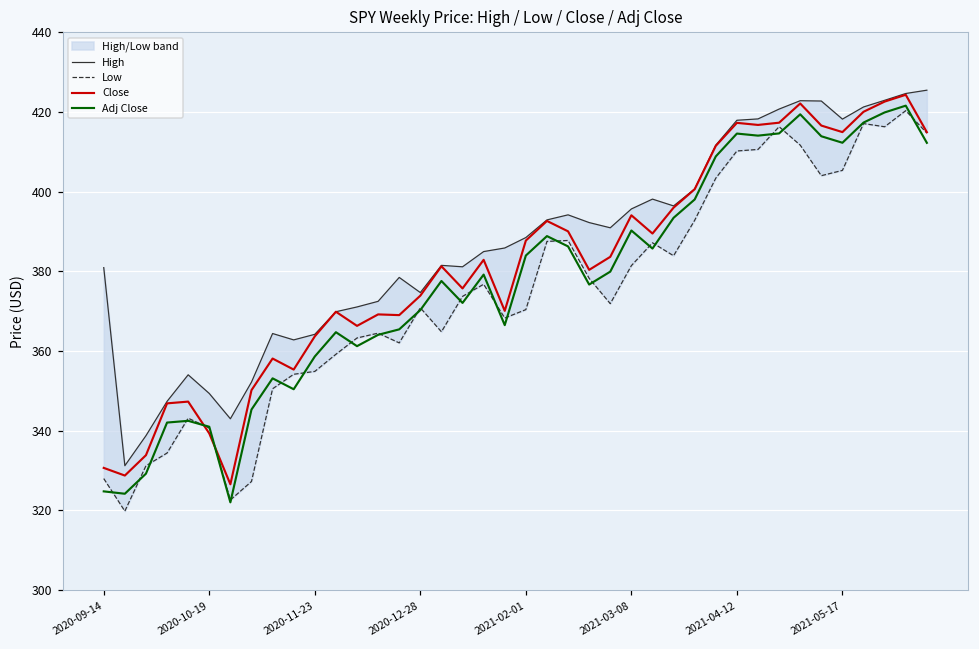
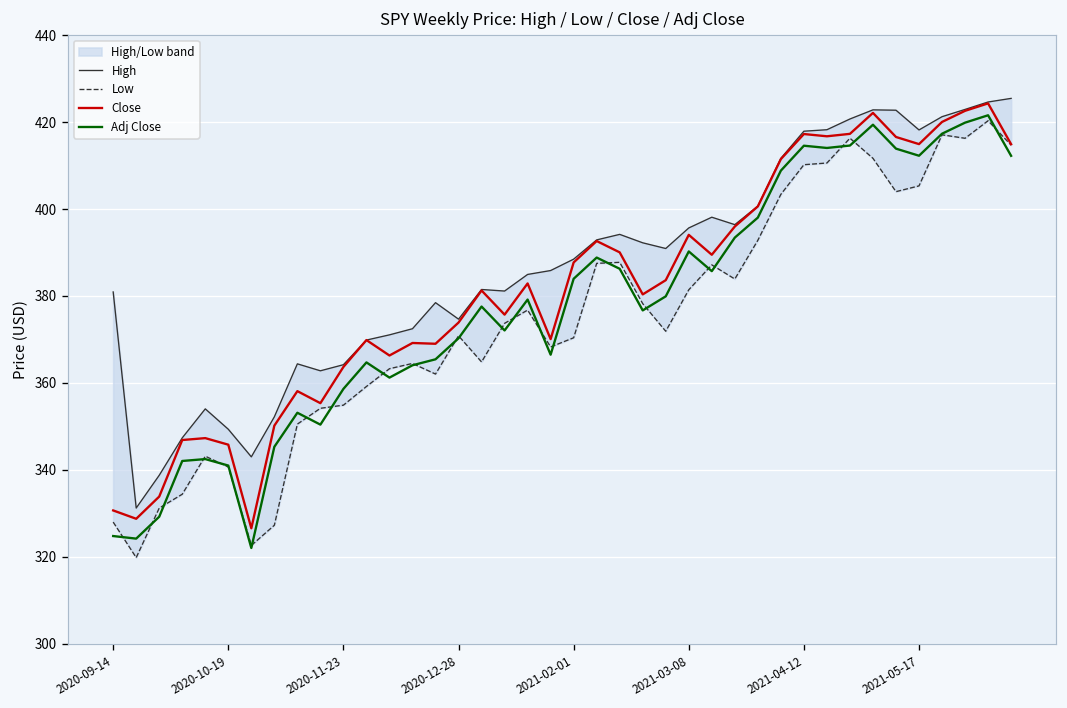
Close, 2020-10-19: 339 -> 346
